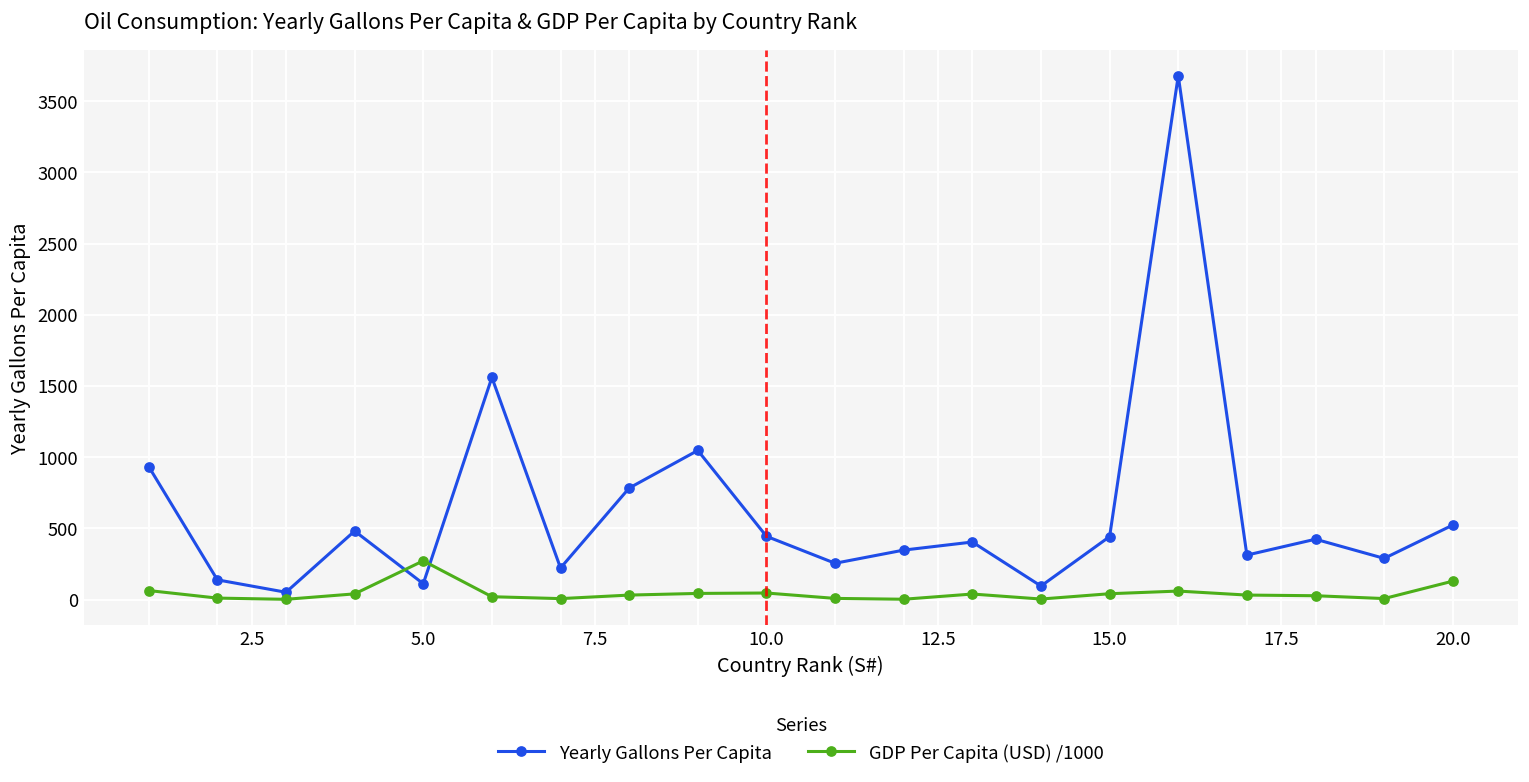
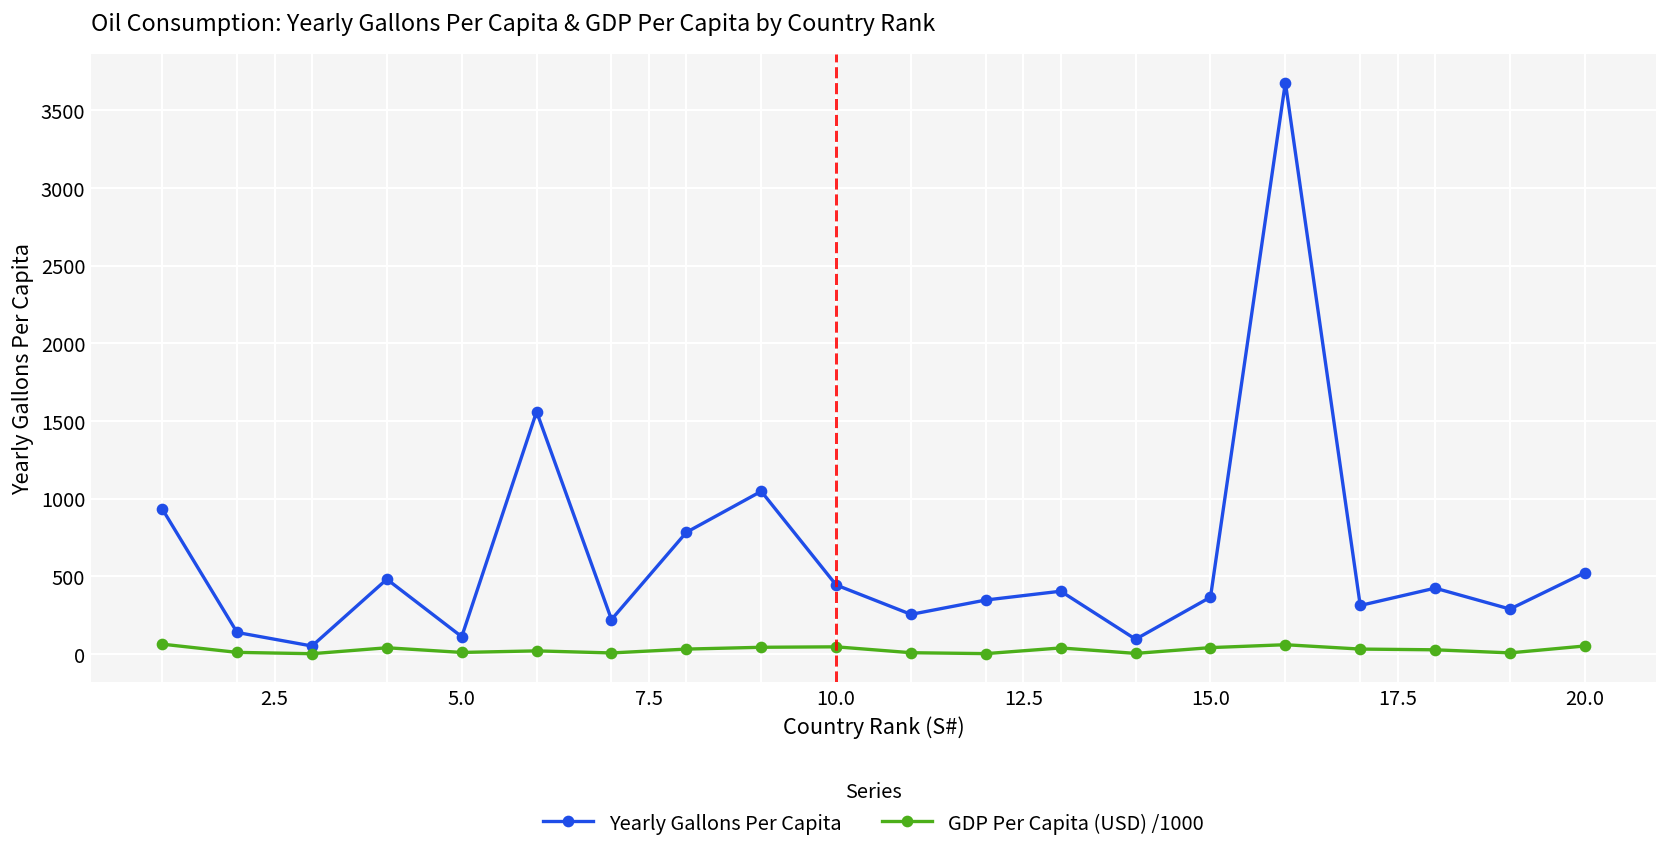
GDP Per Capita (USD) /1000, 5.0: 270 -> 10
Yearly Gallons Per Capita, 15.0: 440 -> 370
GDP Per Capita (USD) /1000, 20.0: 130 -> 50
